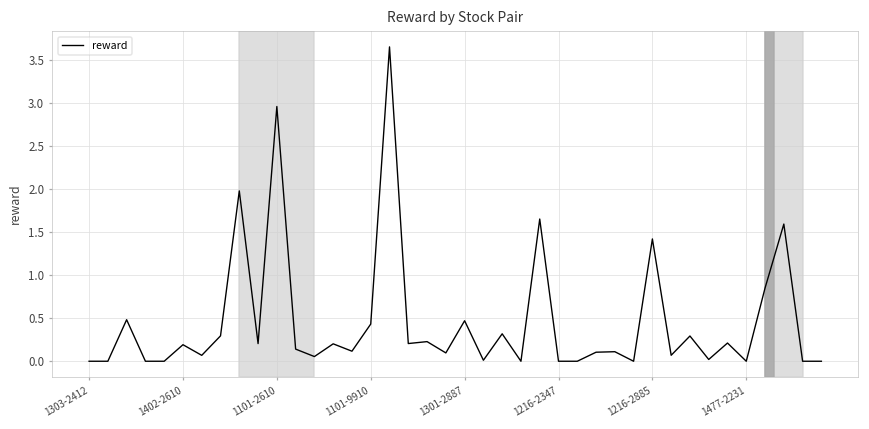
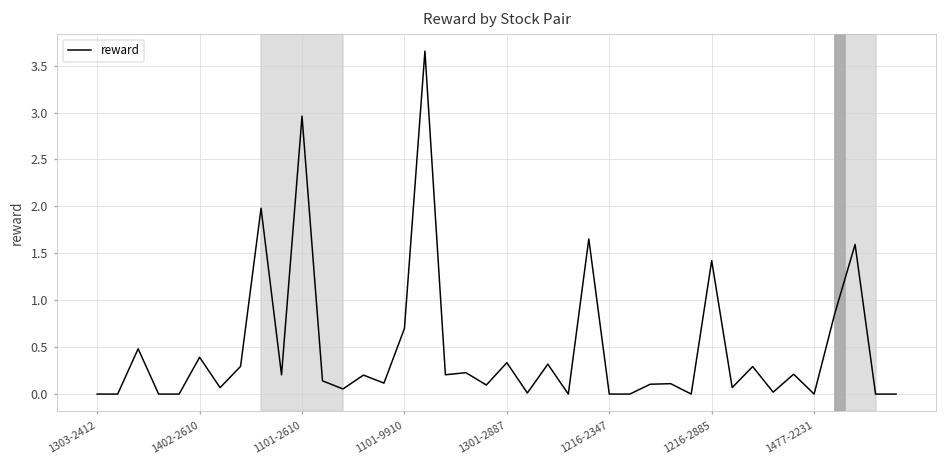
1402-2610: 0.2 -> 0.4
1101-9910: 0.4 -> 0.7
1301-2887: 0.5 -> 0.3
